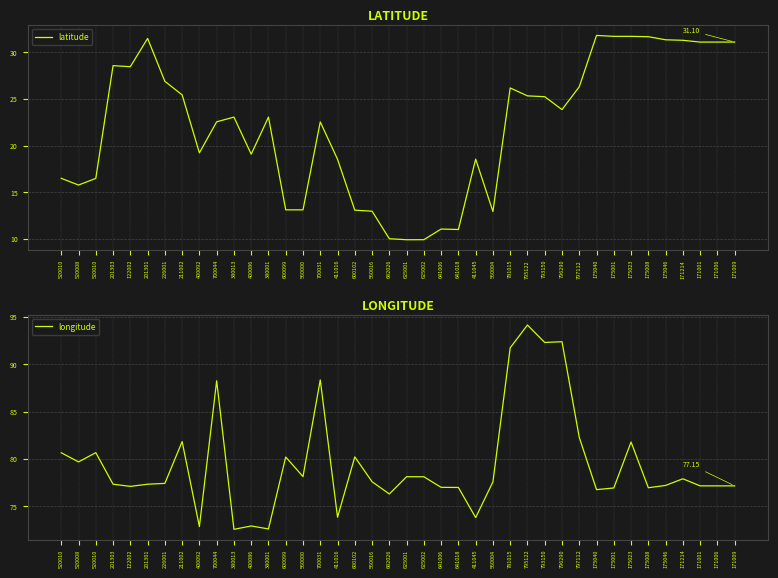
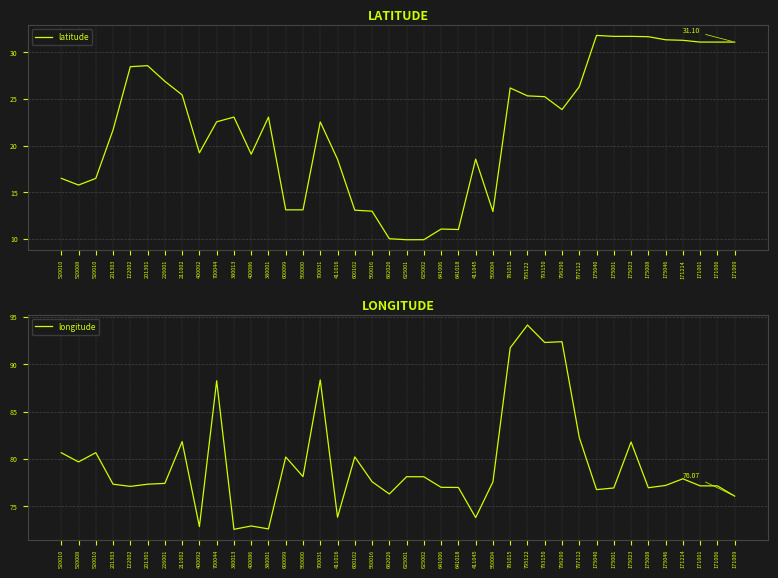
LATITUDE, 201303: 29 -> 22
LATITUDE, 201301: 31 -> 29
LONGITUDE, 171009: 77.15 -> 76.07
